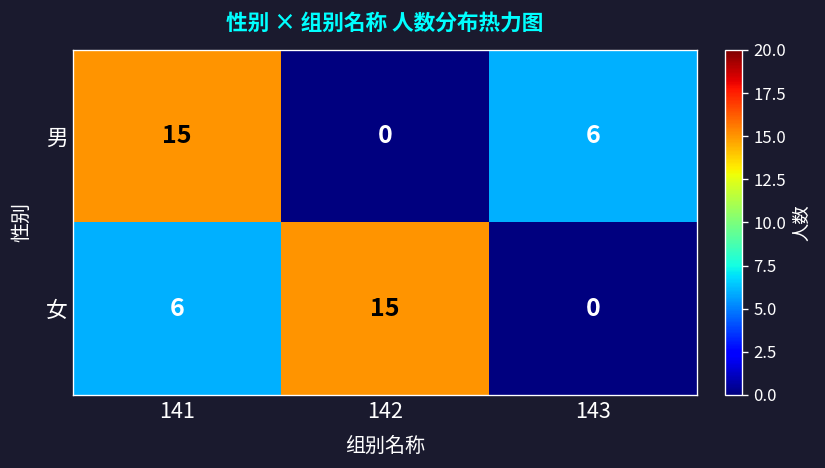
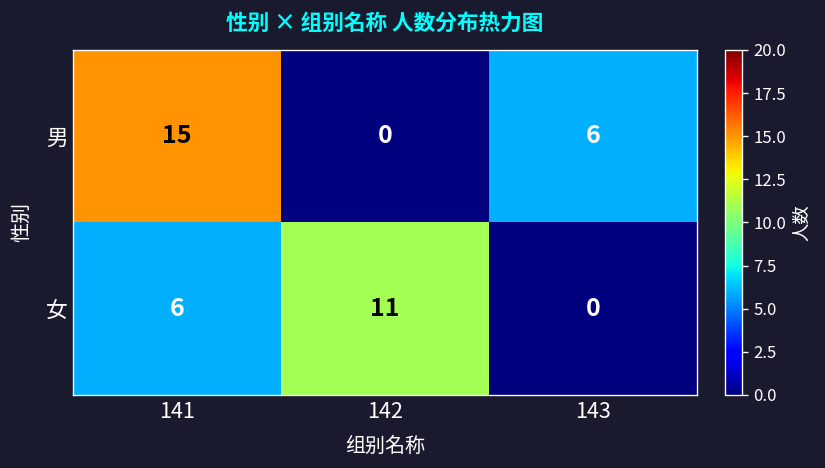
女, 142: 15 -> 11
